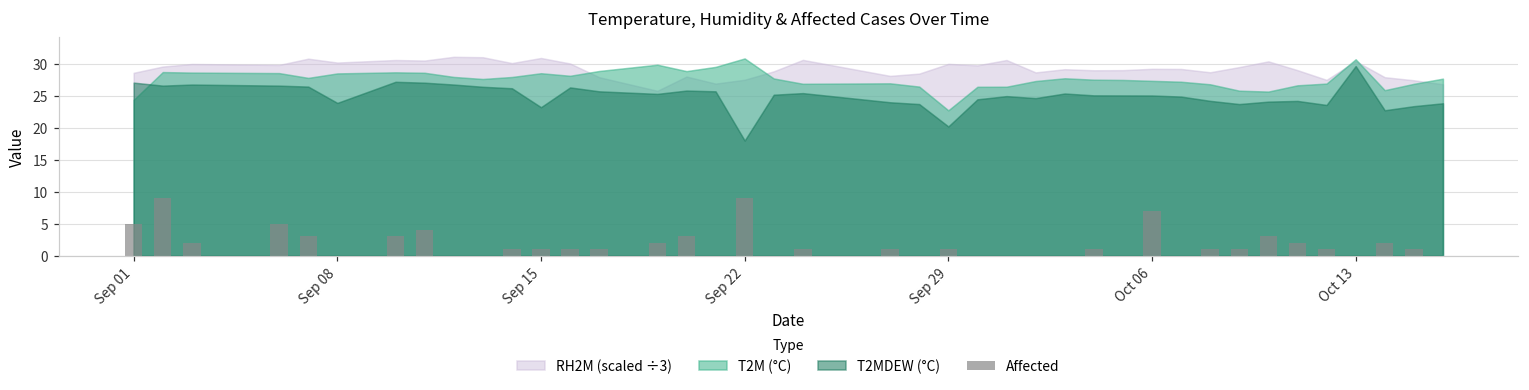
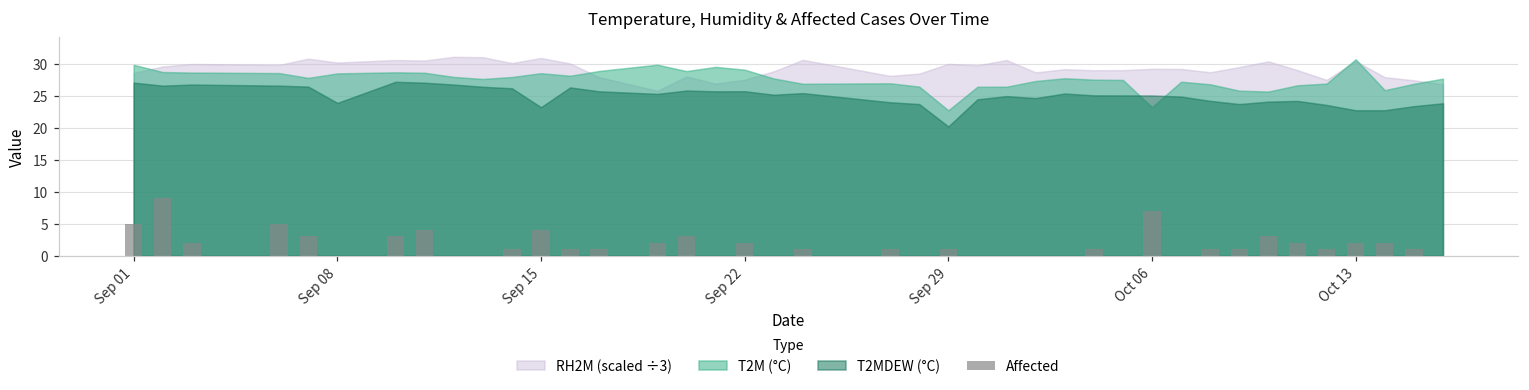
T2M (°C), Sep 01: 24 -> 30
Affected, Sep 15: 1 -> 4
Affected, Sep 22: 9 -> 2
T2M (°C), Sep 22: 31 -> 29
T2MDEW (°C), Sep 22: 18 -> 26
T2M (°C), Oct 06: 27 -> 23
Affected, Oct 13: 0 -> 2
T2MDEW (°C), Oct 13: 30 -> 23
